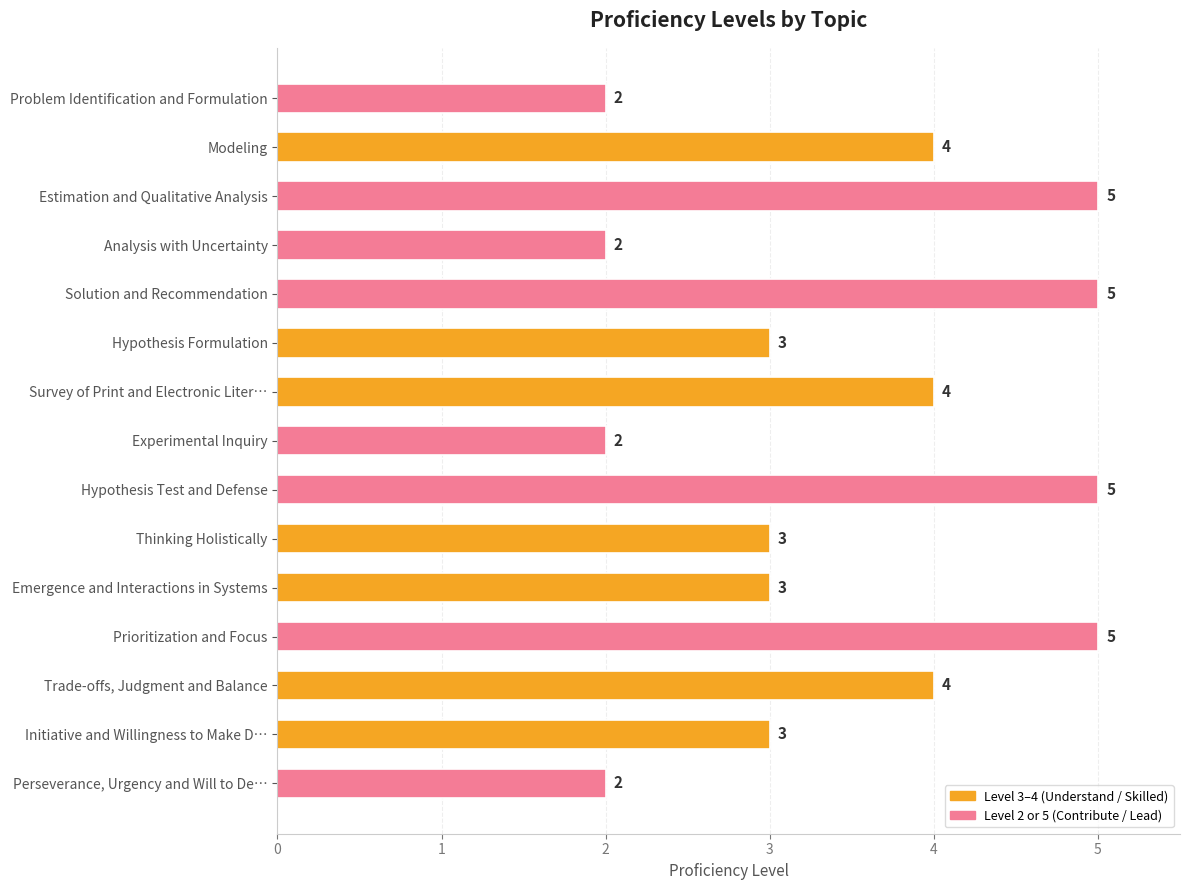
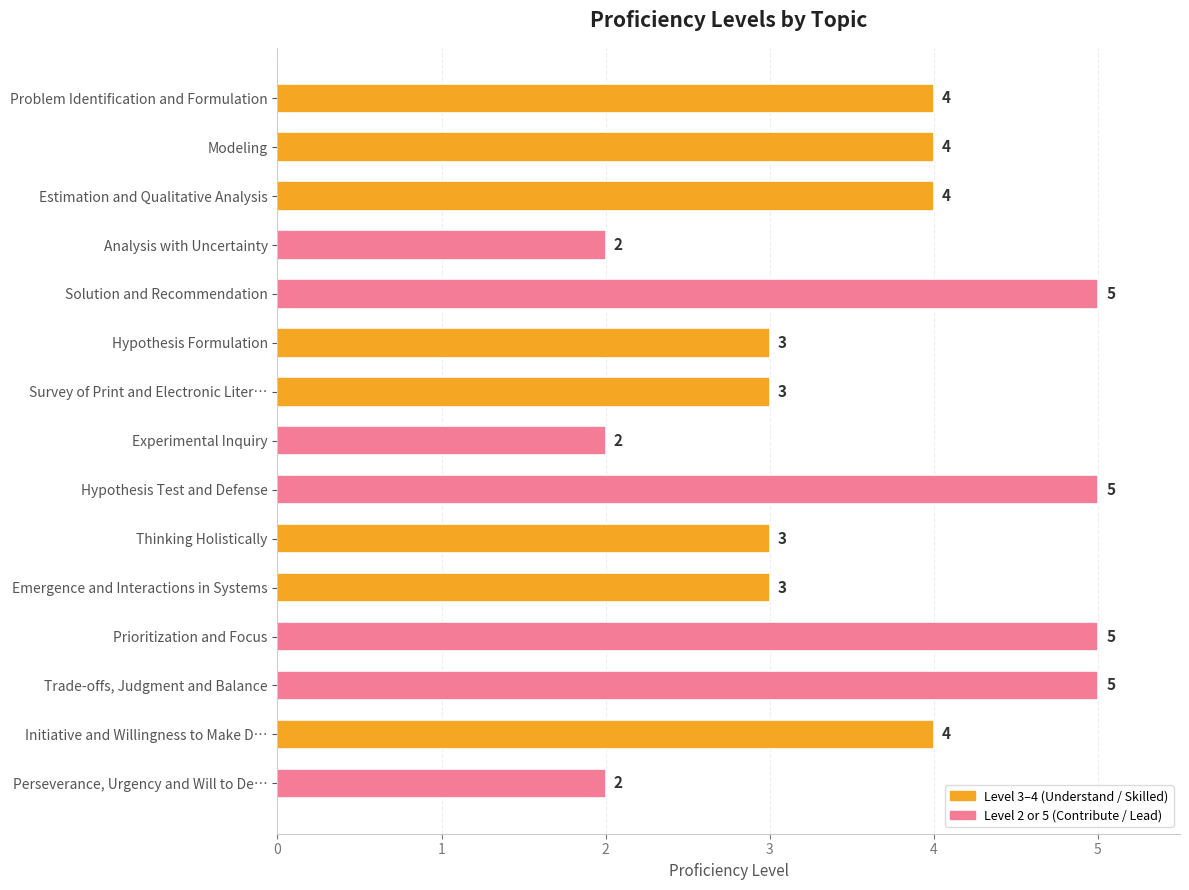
Problem Identification and Formulation: 2 -> 4
Estimation and Qualitative Analysis: 5 -> 4
Survey of Print and Electronic Liter…: 4 -> 3
Trade-offs, Judgment and Balance: 4 -> 5
Initiative and Willingness to Make D…: 3 -> 4
